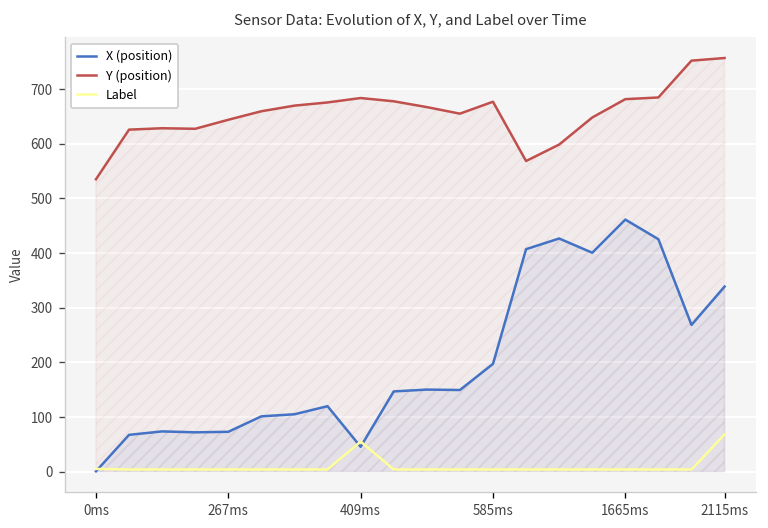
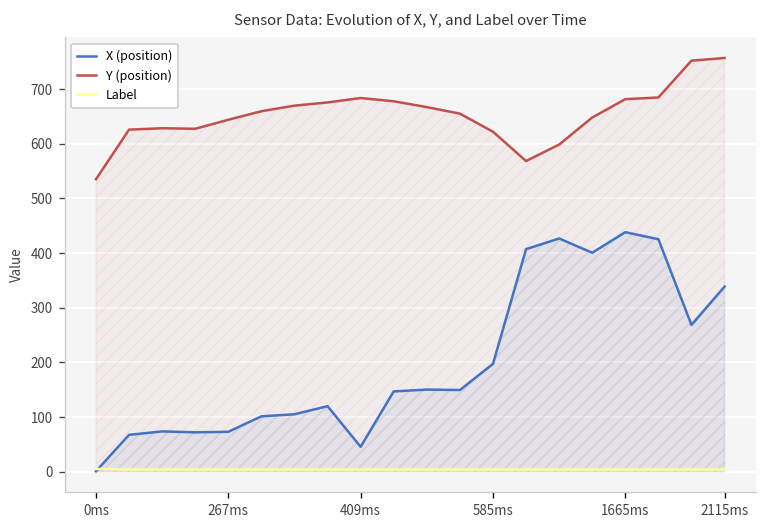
Label, 409ms: 60 -> 0
Y (position), 585ms: 680 -> 620
X (position), 1665ms: 460 -> 440
Label, 2115ms: 70 -> 0
